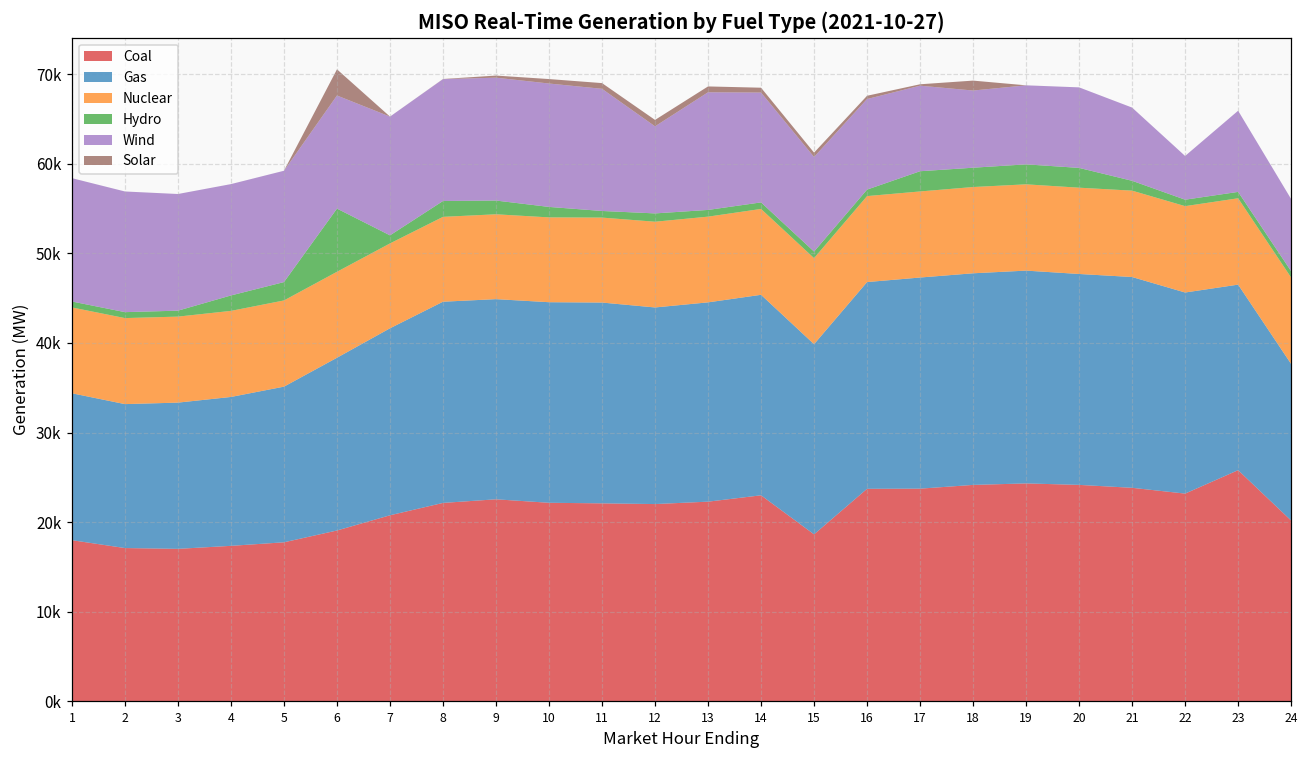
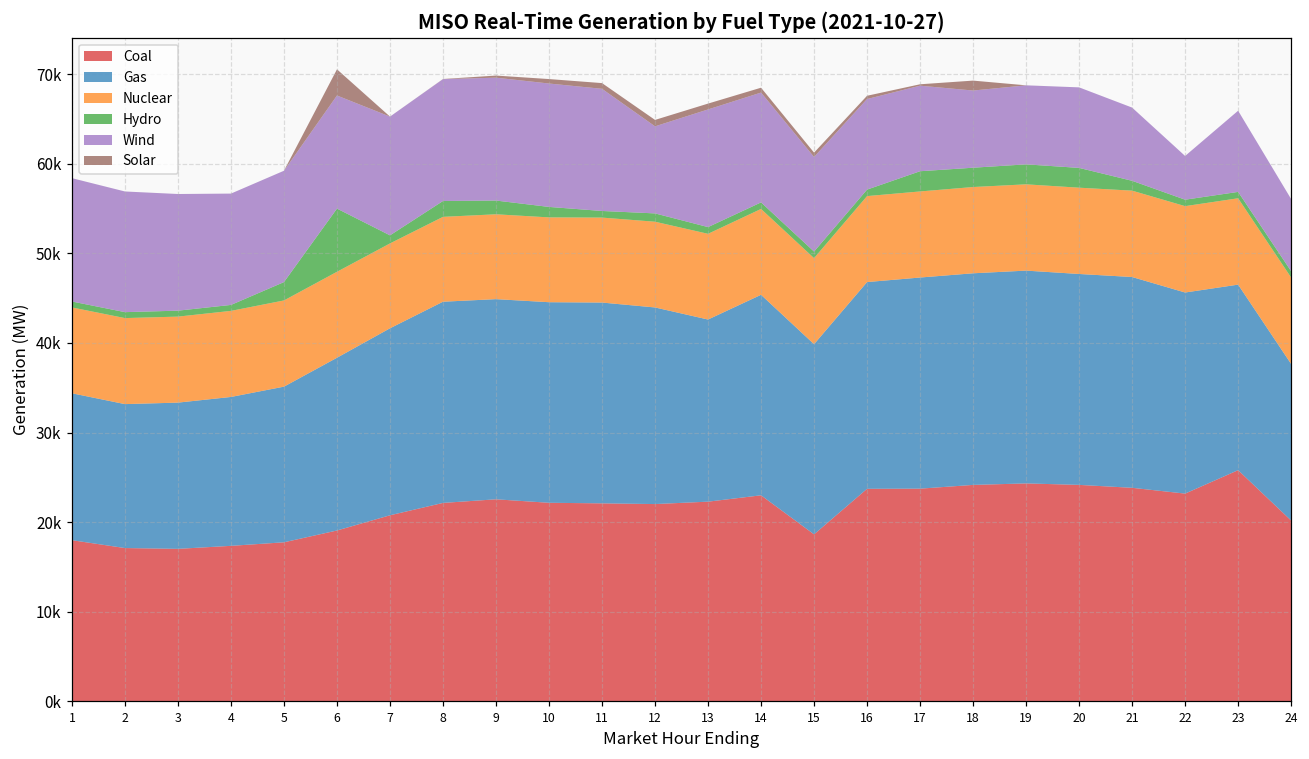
Hydro, 4: 2000 -> 1000
Gas, 13: 22000 -> 20000
